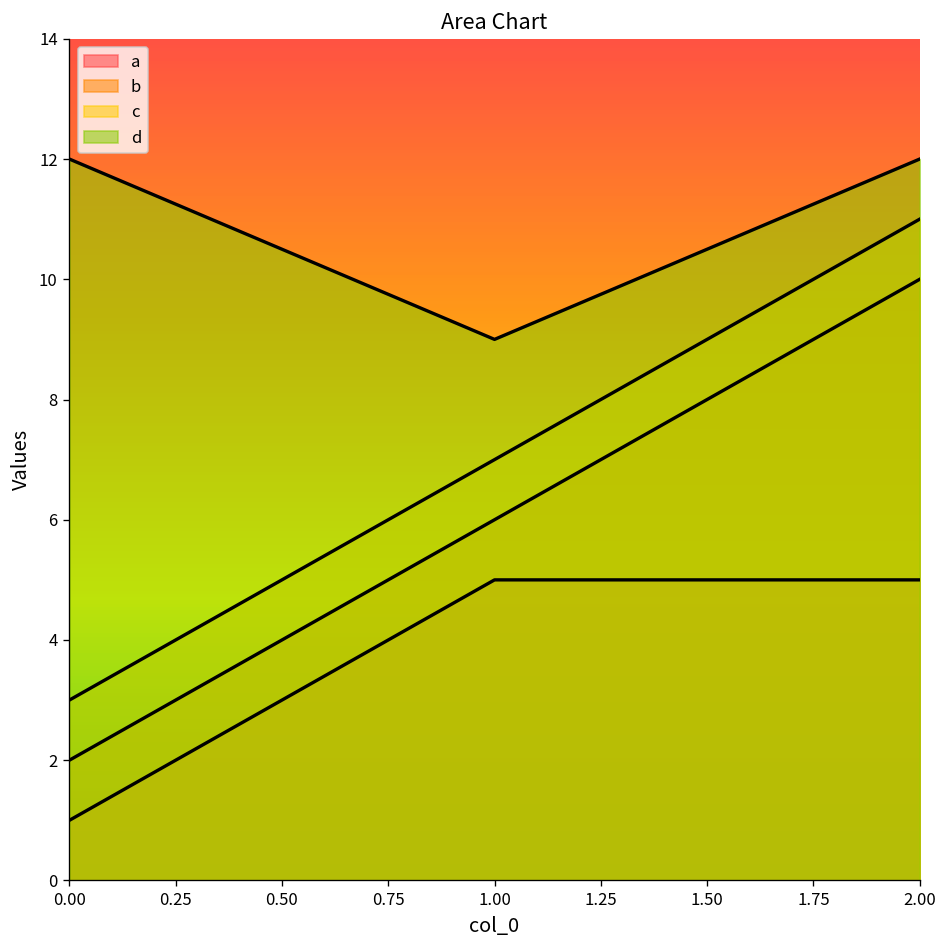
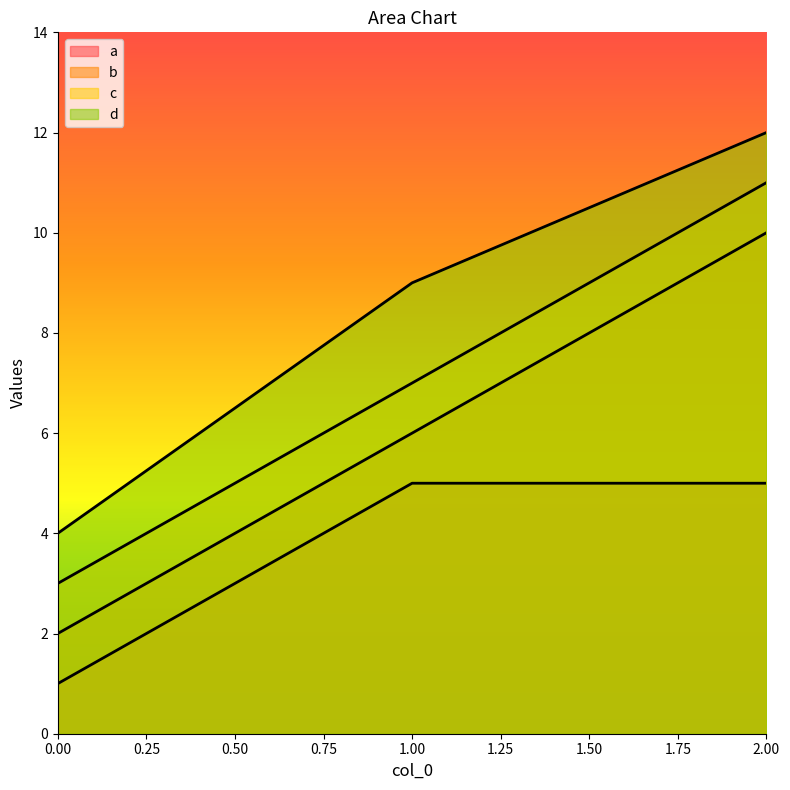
d, 0.00: 12 -> 4
